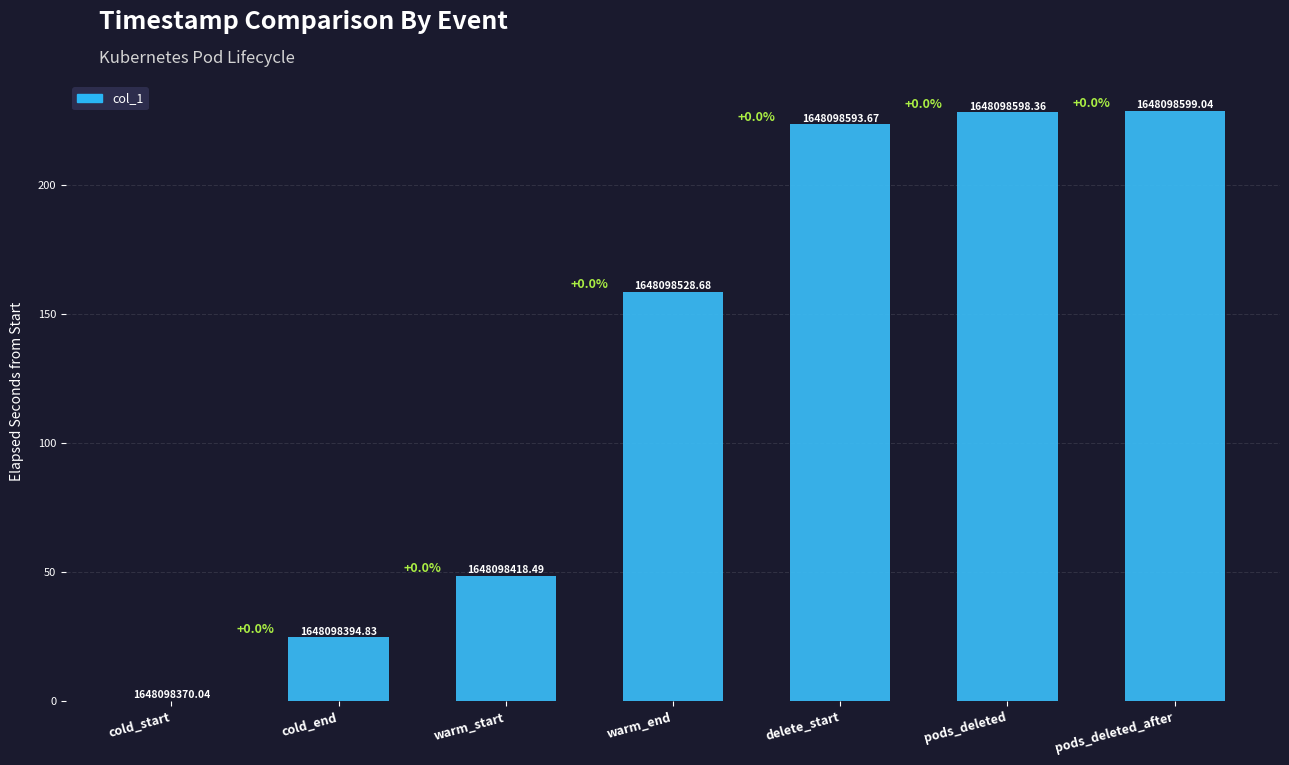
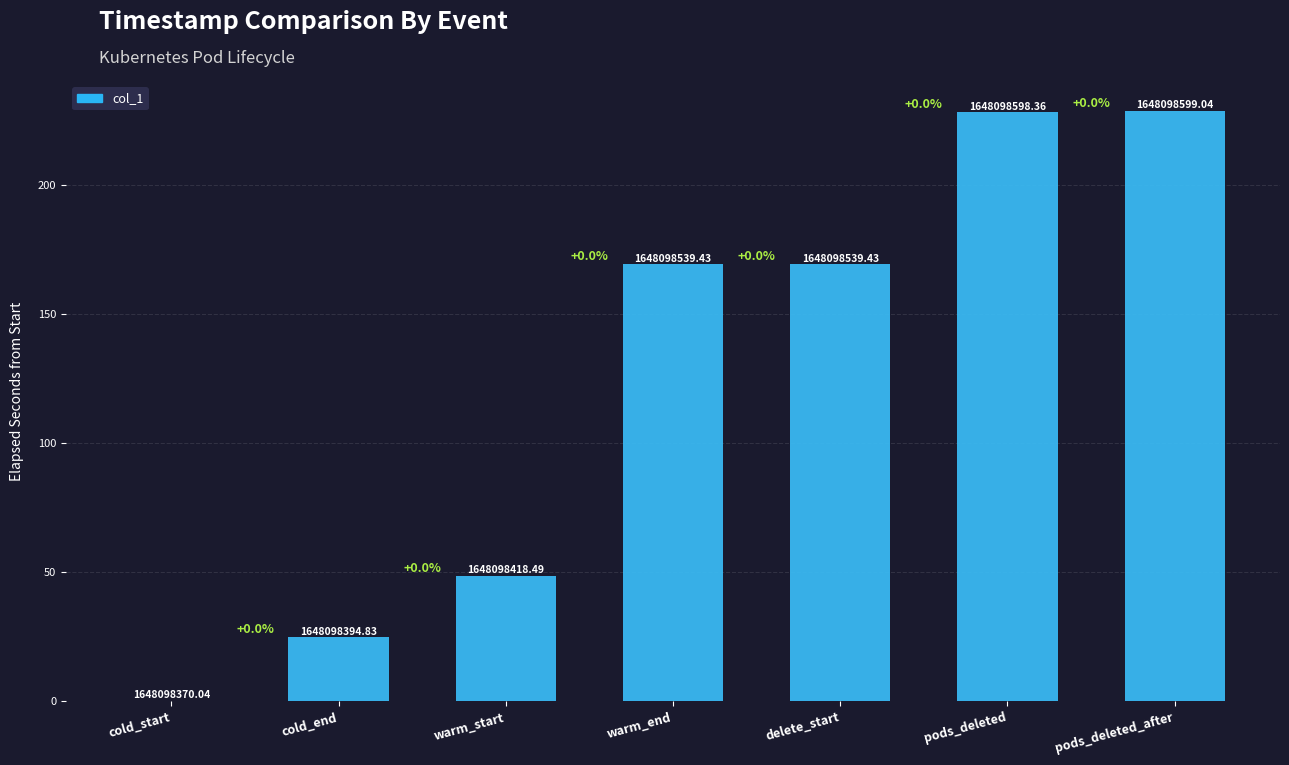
col_1, warm_end: 1648098528.68 -> 1648098539.43
col_1, delete_start: 1648098593.67 -> 1648098539.43
